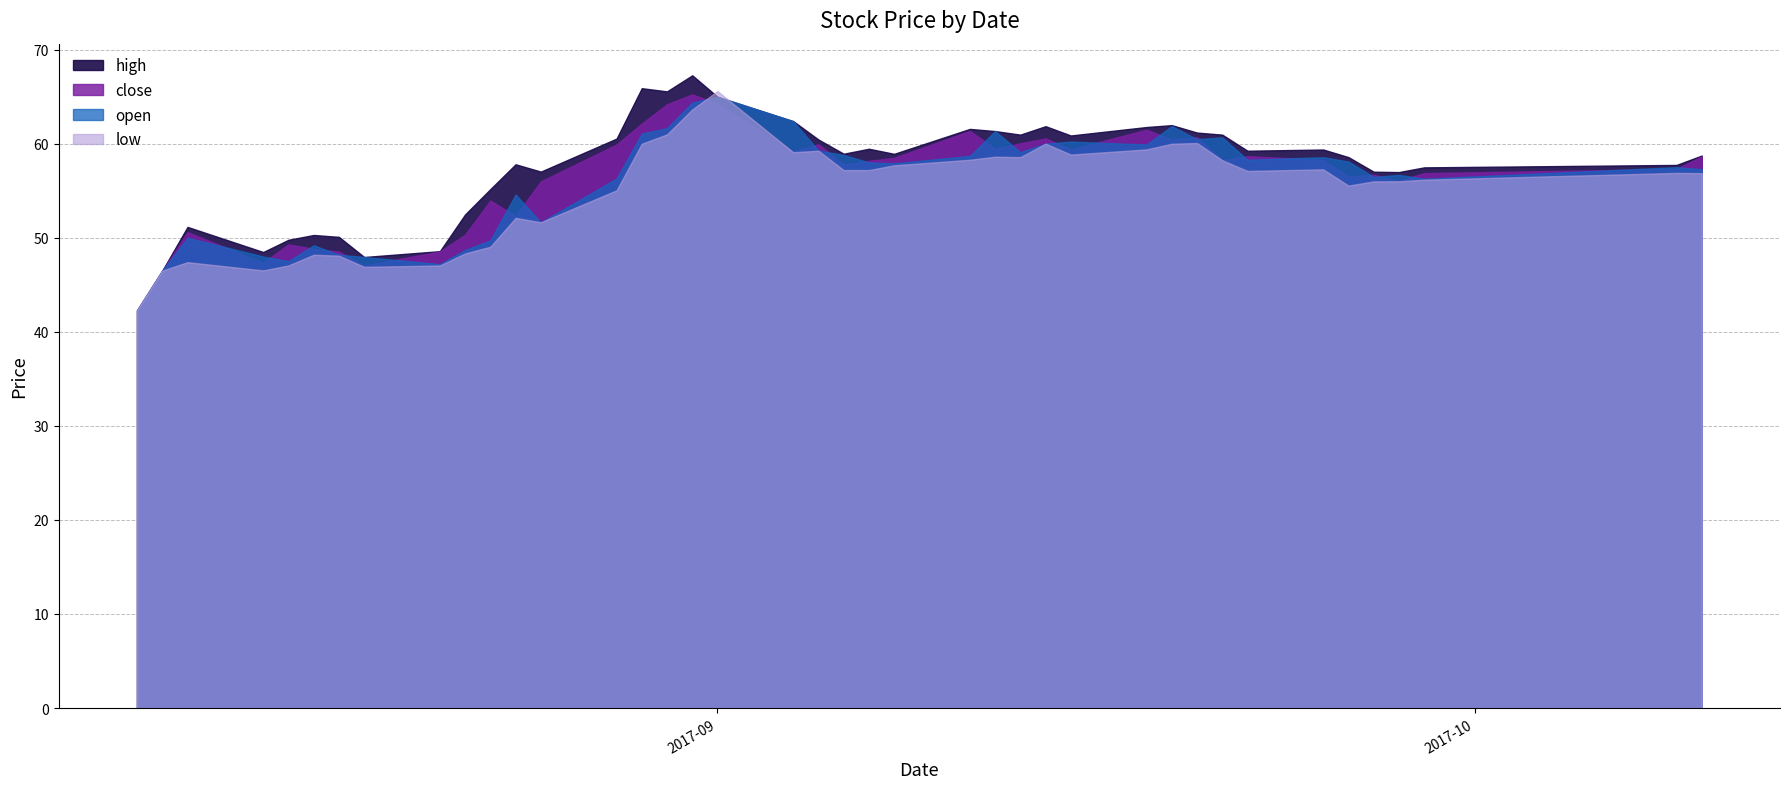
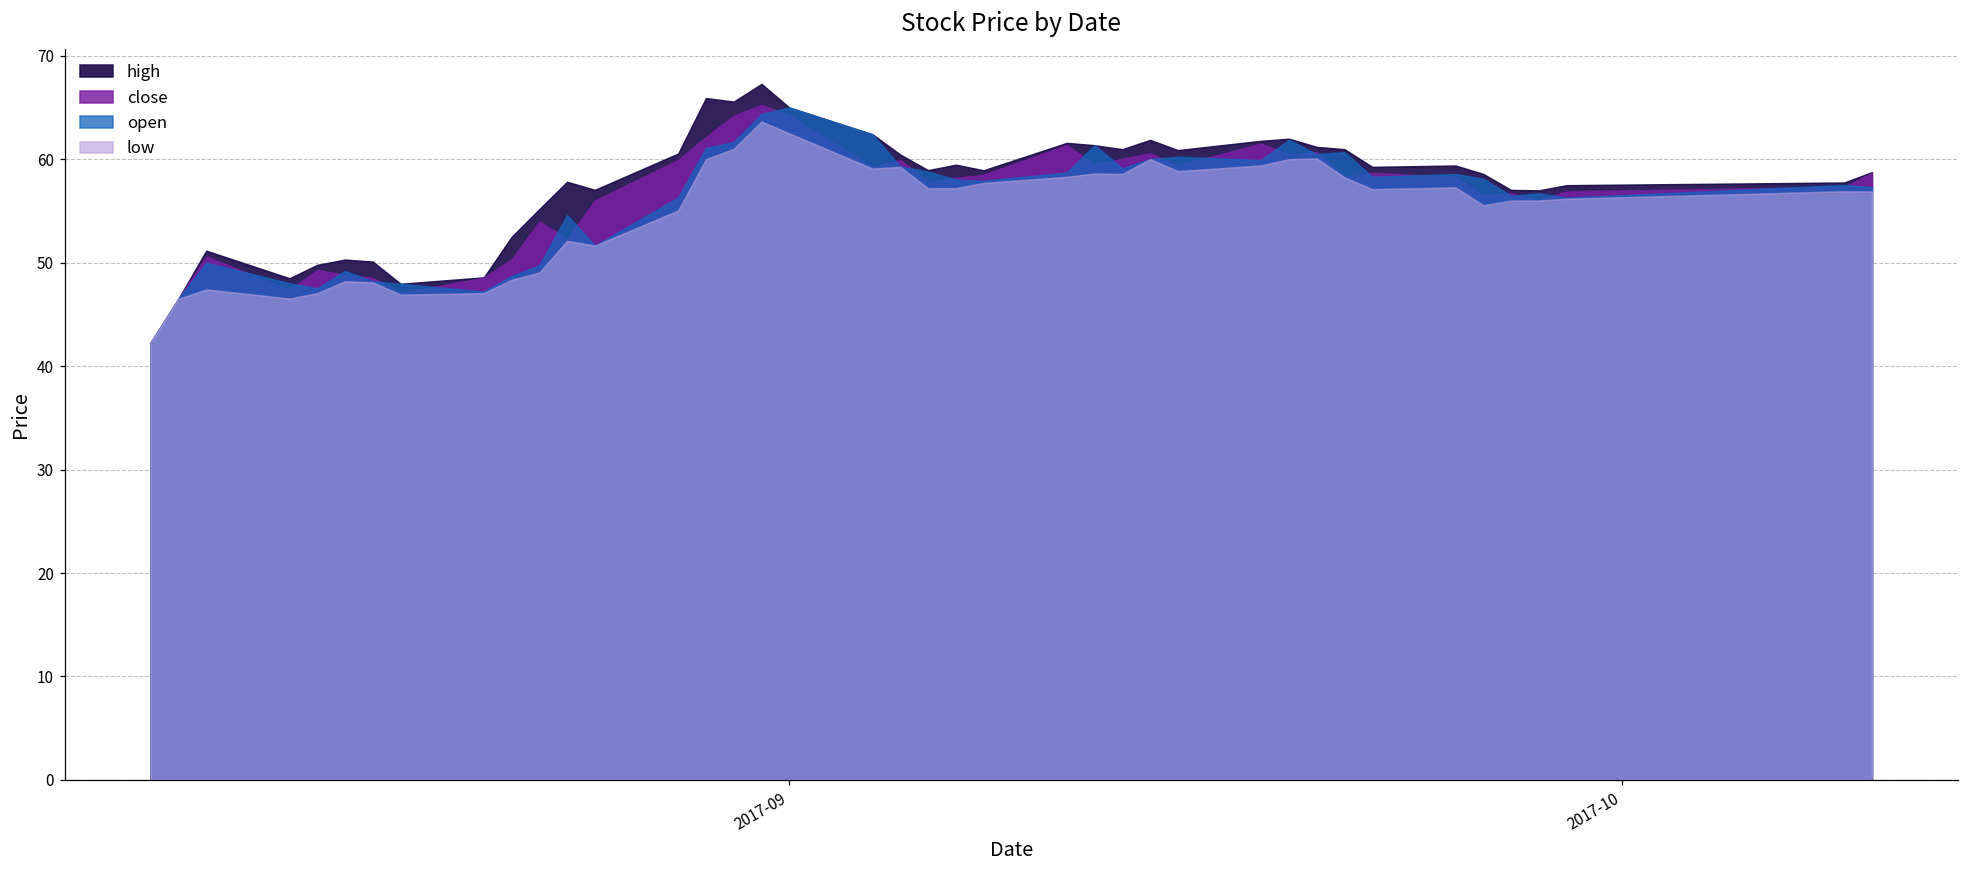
low, 2017-09: 66 -> 63
